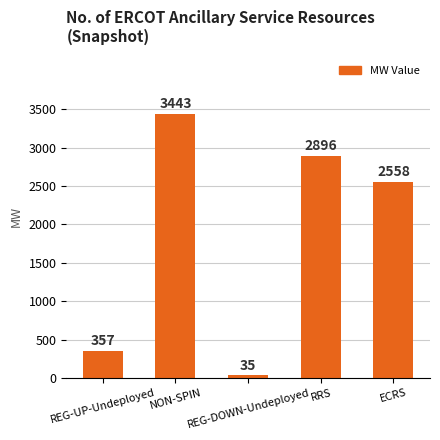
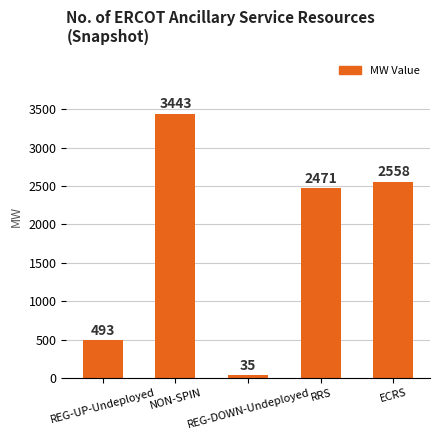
REG-UP-Undeployed: 357 -> 493
RRS: 2896 -> 2471
